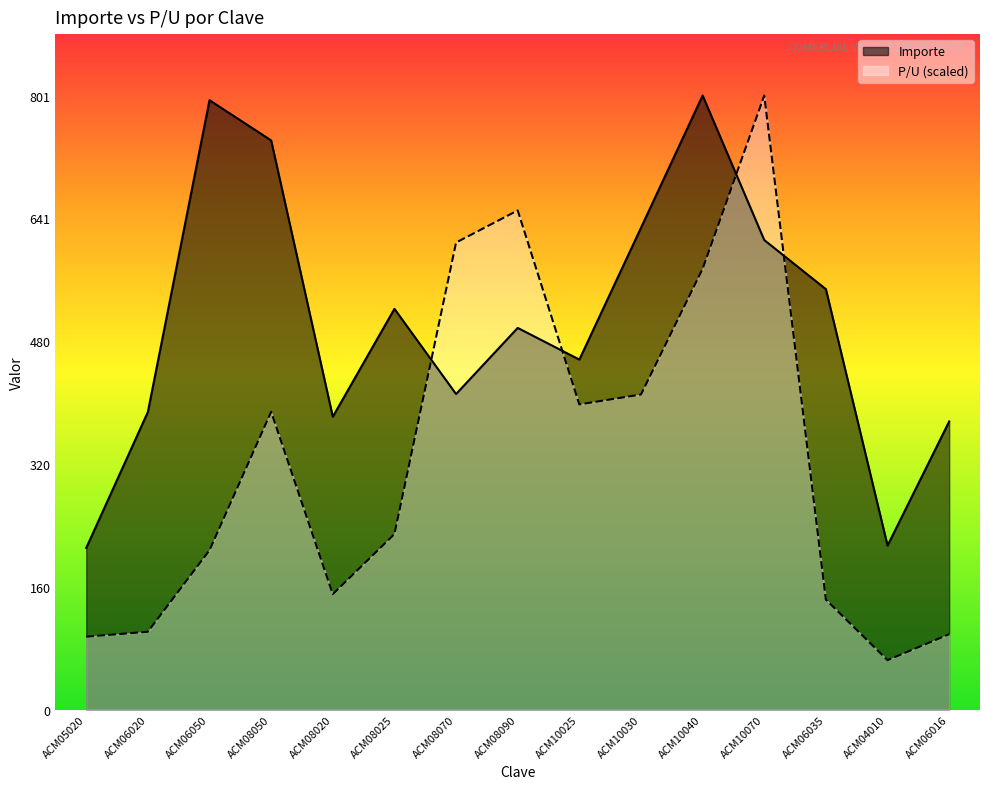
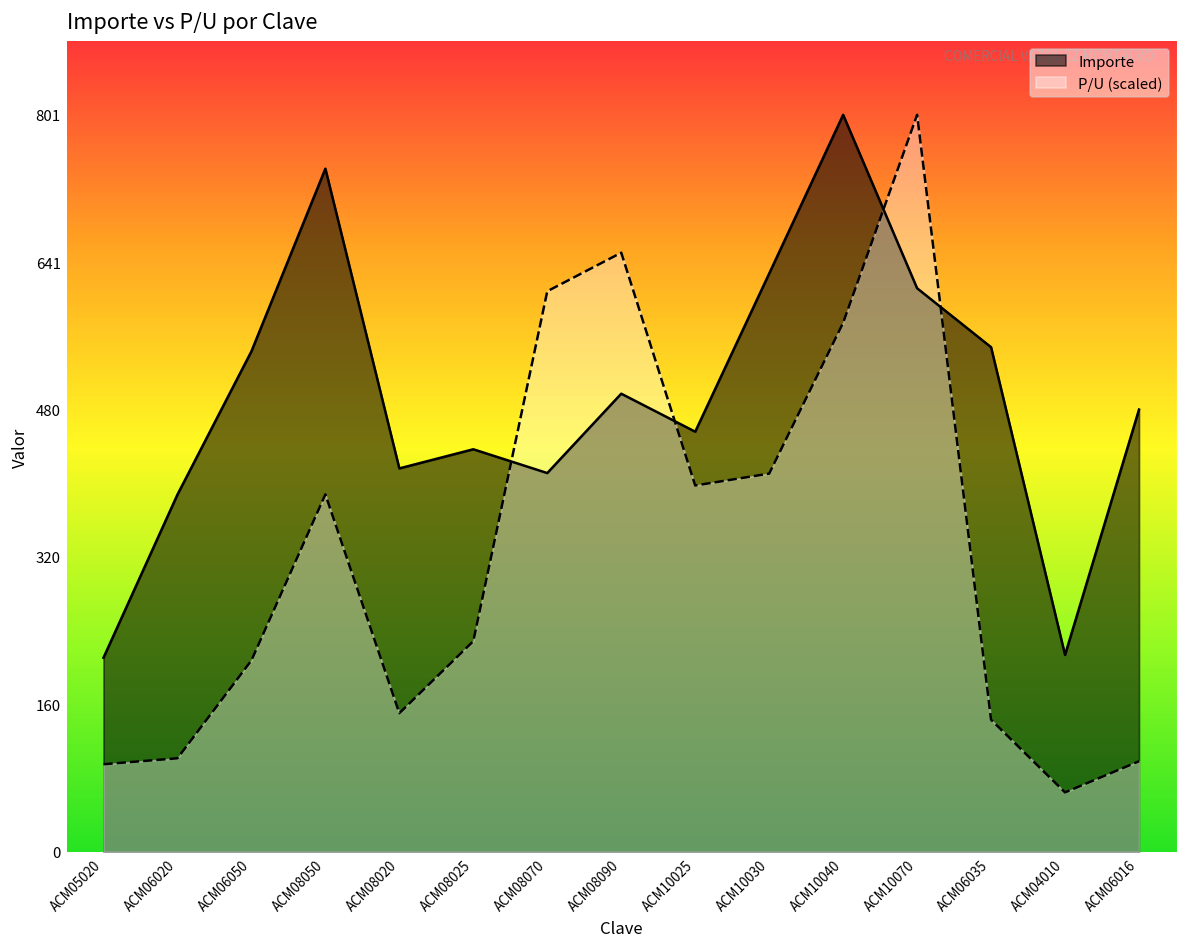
Importe, ACM06050: 790 -> 540
Importe, ACM08020: 380 -> 420
Importe, ACM08025: 520 -> 440
Importe, ACM06016: 380 -> 480
